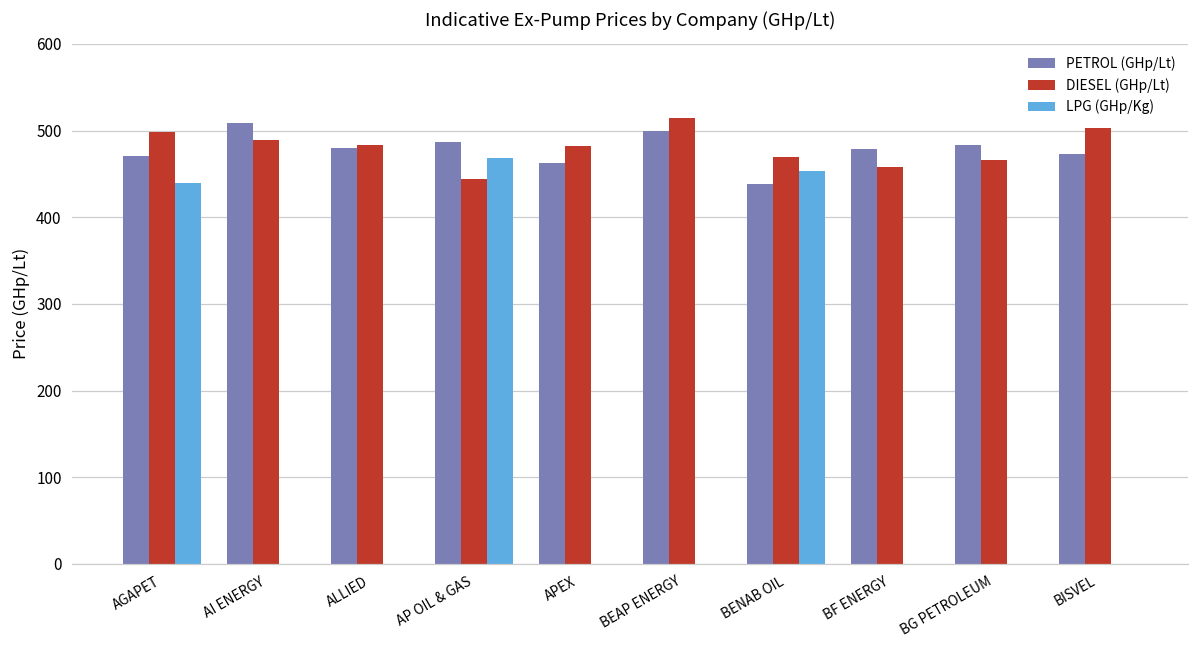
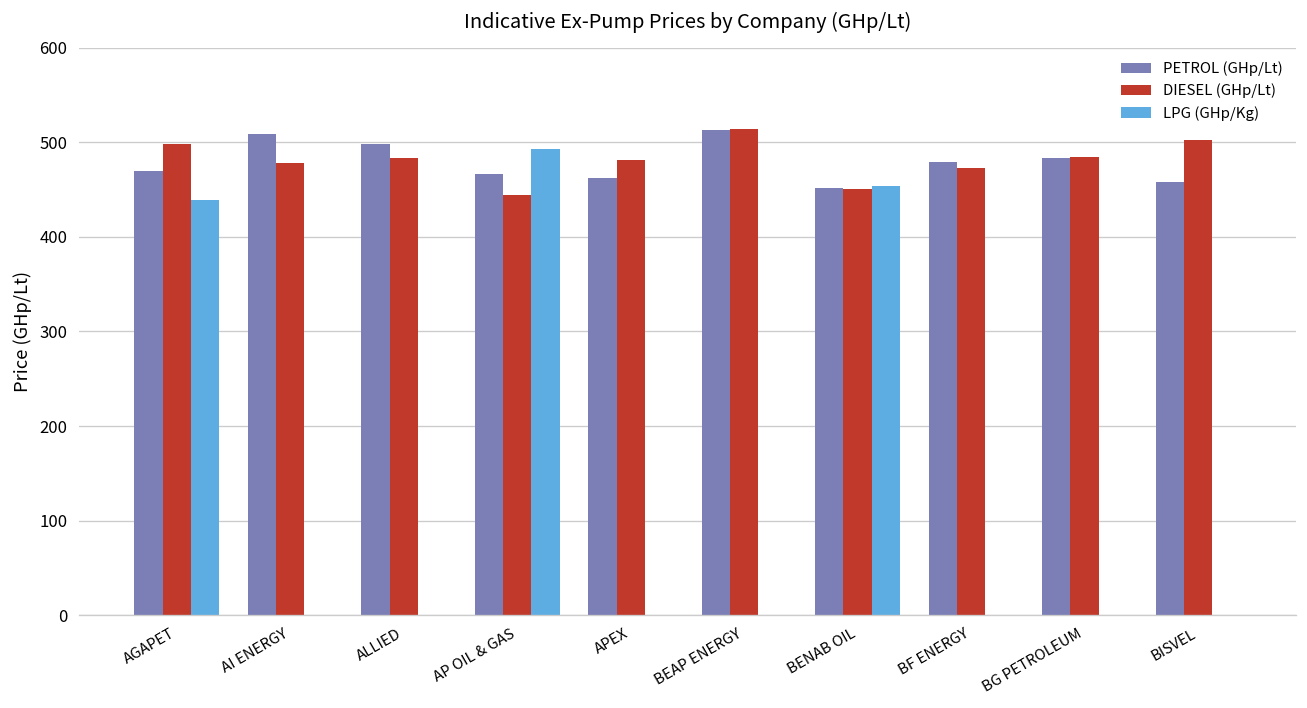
DIESEL (GHp/Lt), AI ENERGY: 490 -> 480
PETROL (GHp/Lt), ALLIED: 480 -> 500
PETROL (GHp/Lt), AP OIL & GAS: 490 -> 470
LPG (GHp/Kg), AP OIL & GAS: 470 -> 490
PETROL (GHp/Lt), BEAP ENERGY: 500 -> 510
PETROL (GHp/Lt), BENAB OIL: 440 -> 450
DIESEL (GHp/Lt), BENAB OIL: 470 -> 450
DIESEL (GHp/Lt), BF ENERGY: 460 -> 470
DIESEL (GHp/Lt), BG PETROLEUM: 470 -> 480
PETROL (GHp/Lt), BISVEL: 470 -> 460
